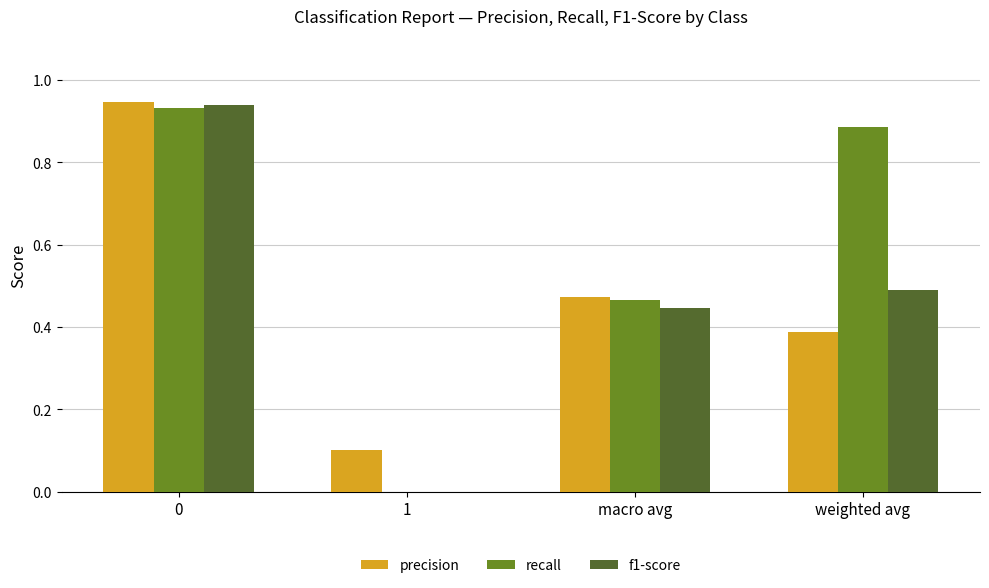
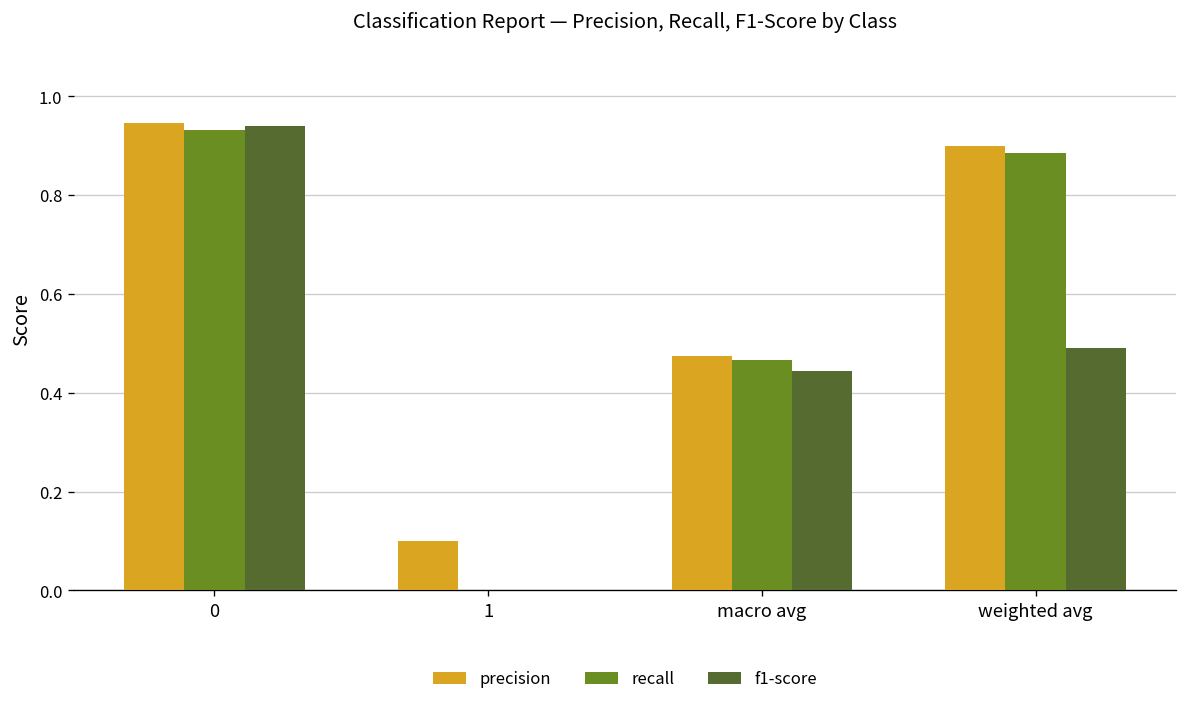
precision, weighted avg: 0.39 -> 0.90
